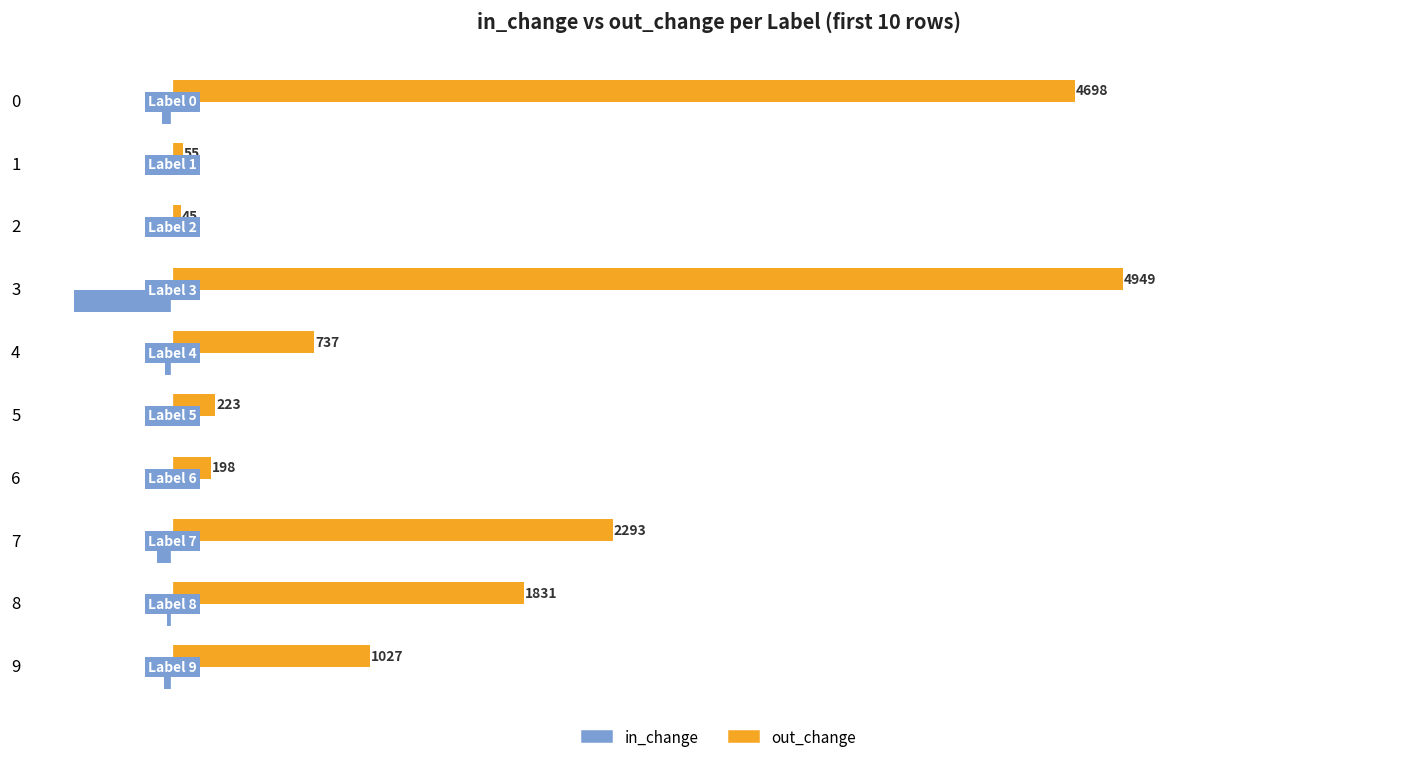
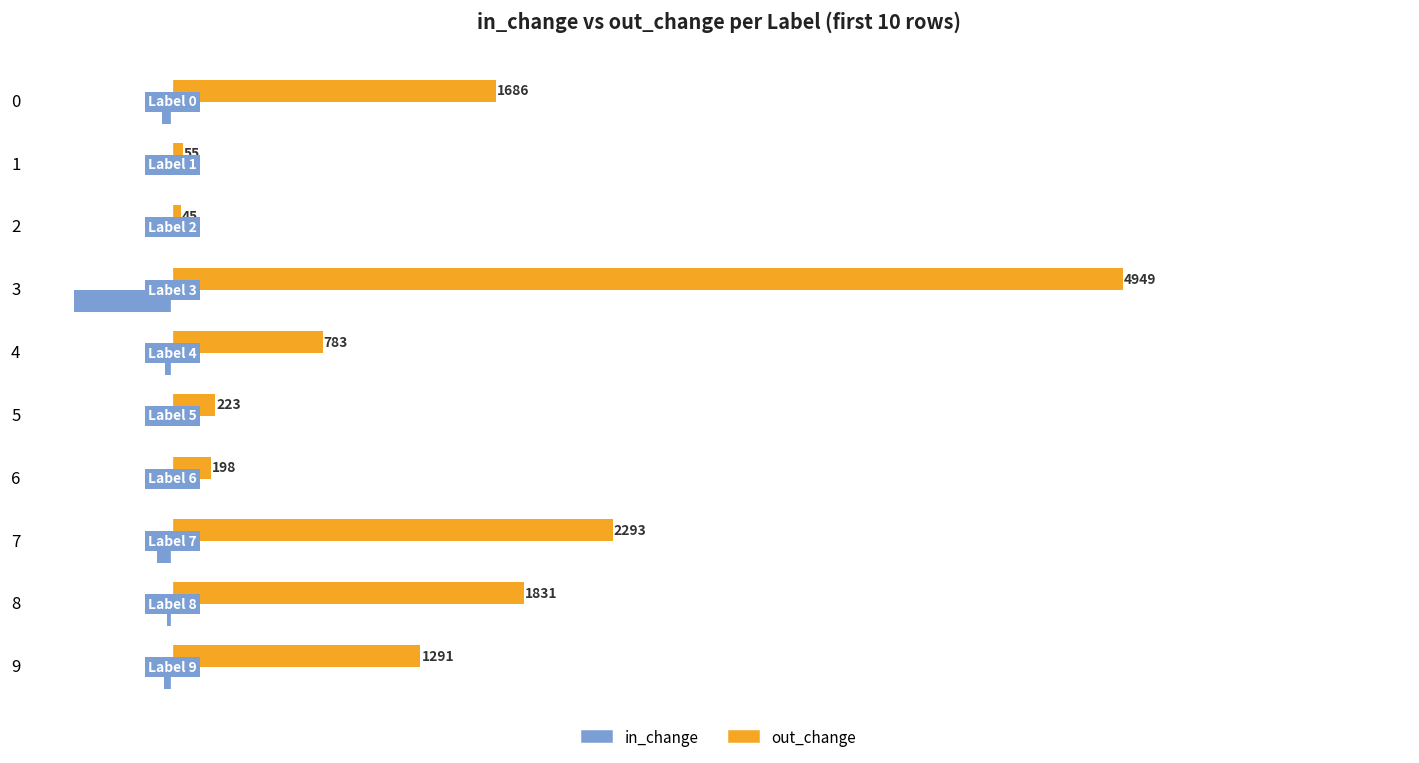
out_change, 0: 4698 -> 1686
out_change, 4: 737 -> 783
out_change, 9: 1027 -> 1291
